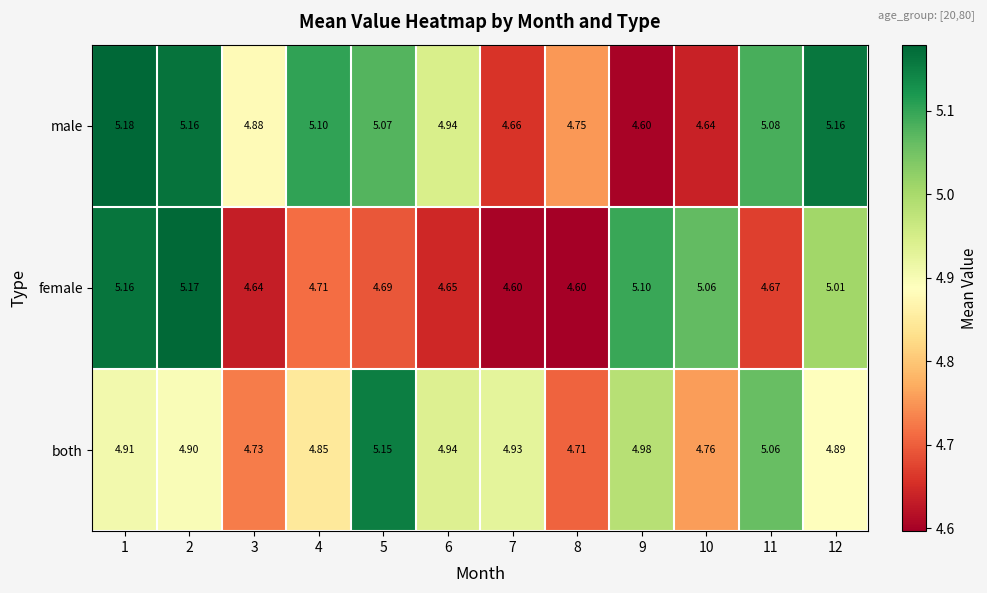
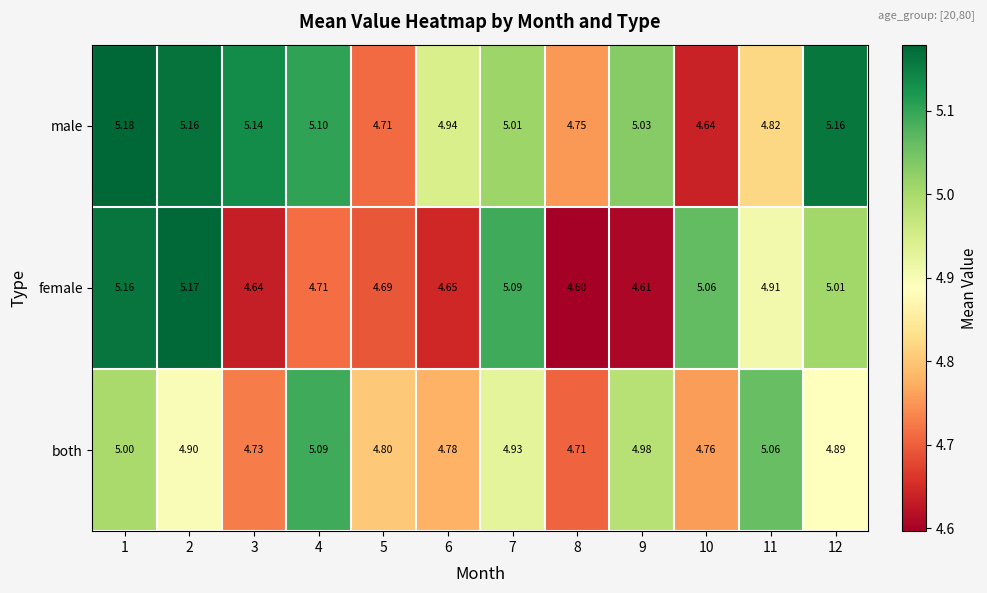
male, 3: 4.88 -> 5.14
male, 5: 5.07 -> 4.71
male, 7: 4.66 -> 5.01
male, 9: 4.60 -> 5.03
male, 11: 5.08 -> 4.82
female, 7: 4.60 -> 5.09
female, 9: 5.10 -> 4.61
female, 11: 4.67 -> 4.91
both, 1: 4.91 -> 5.00
both, 4: 4.85 -> 5.09
both, 5: 5.15 -> 4.80
both, 6: 4.94 -> 4.78
